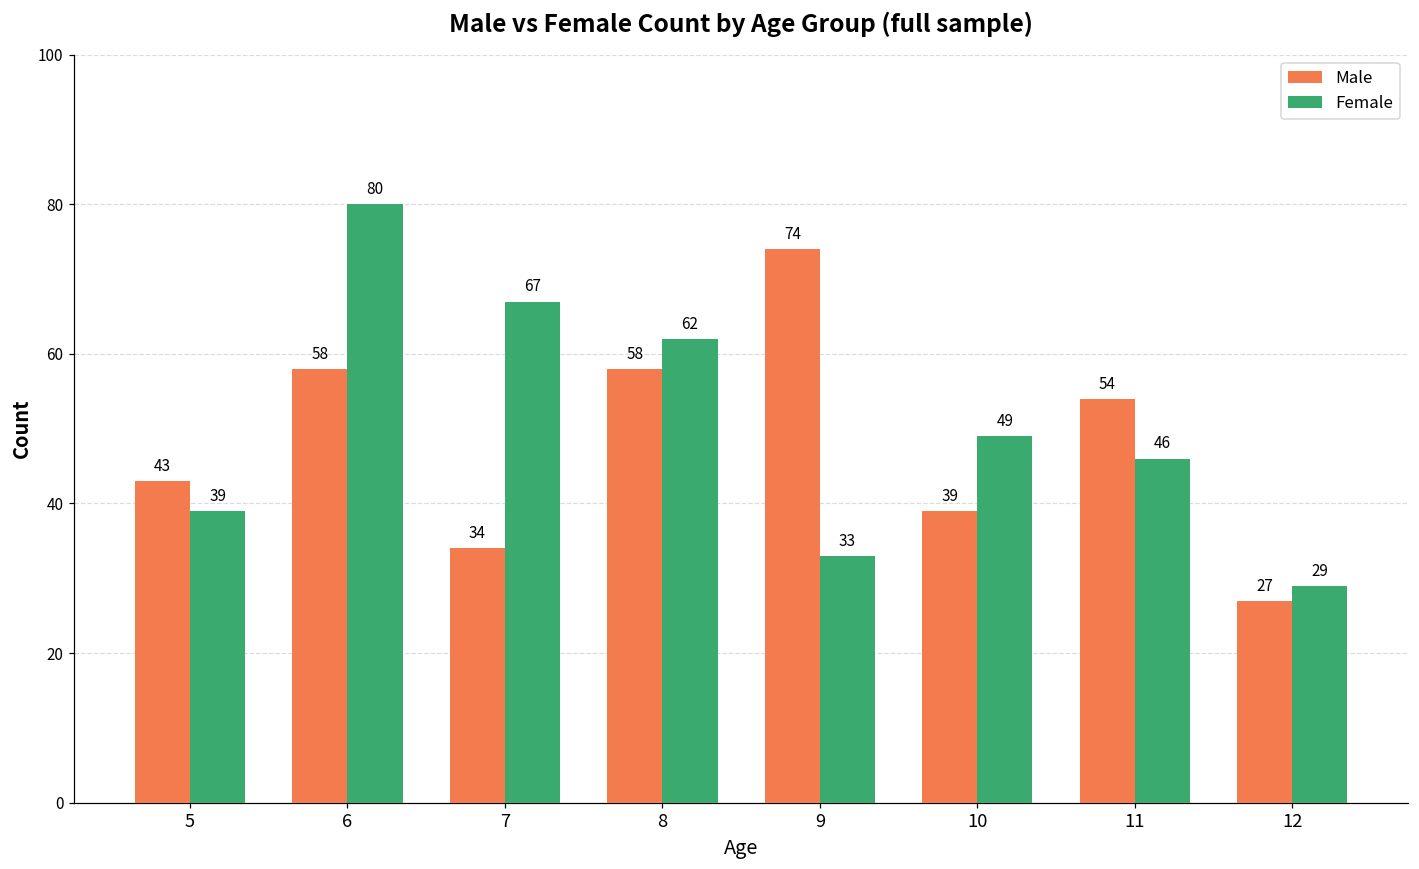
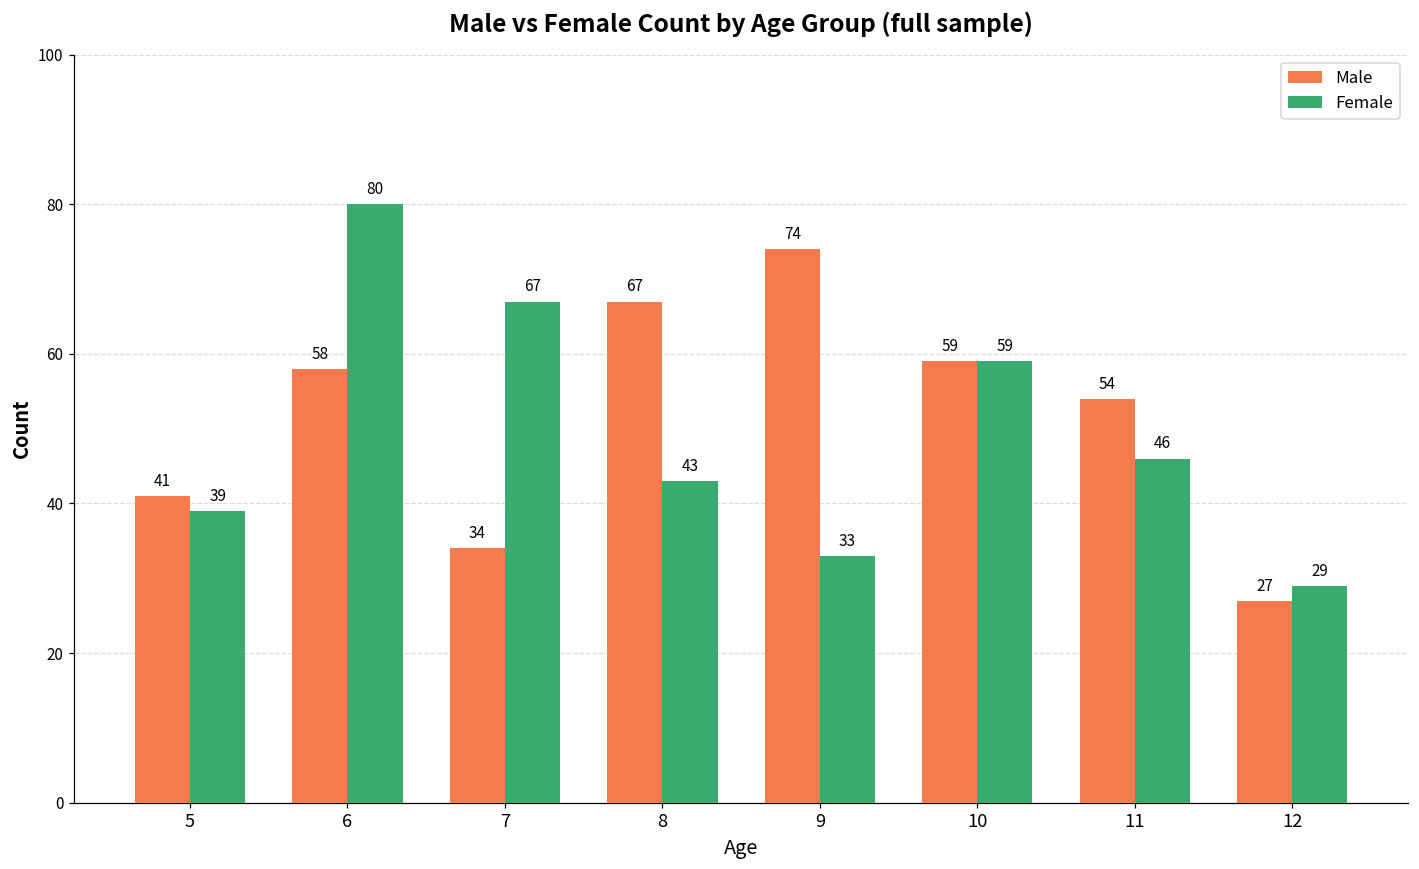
Male, 5: 43 -> 41
Male, 8: 58 -> 67
Female, 8: 62 -> 43
Male, 10: 39 -> 59
Female, 10: 49 -> 59
